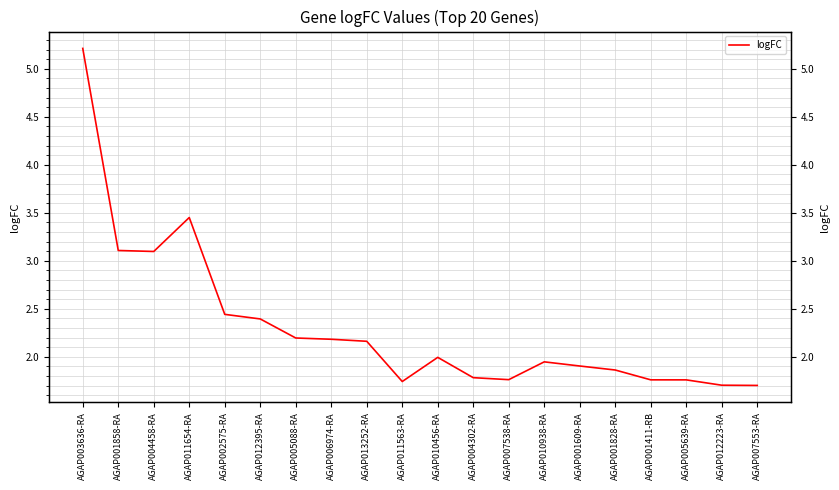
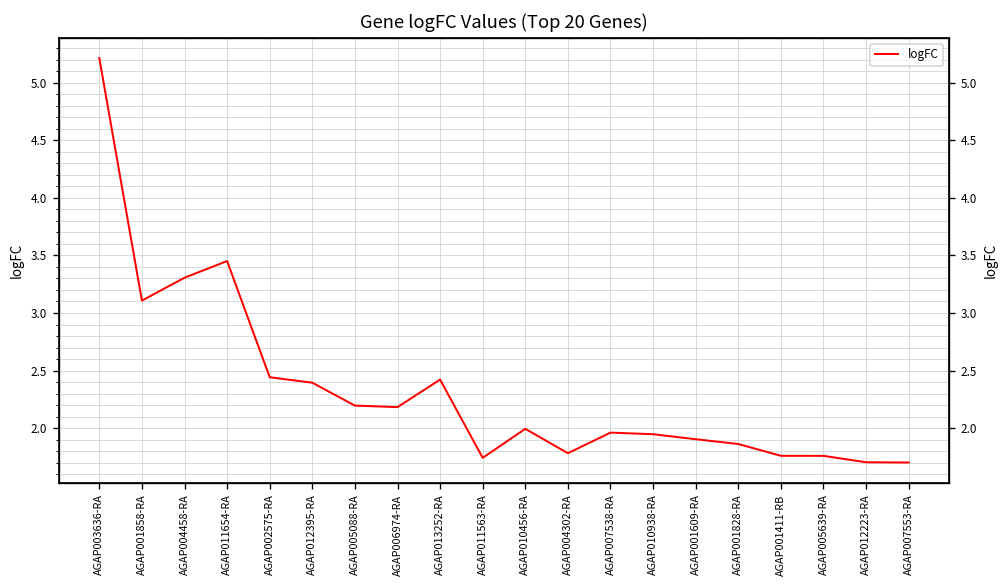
AGAP004458-RA: 3.1 -> 3.3
AGAP013252-RA: 2.2 -> 2.4
AGAP007538-RA: 1.8 -> 2.0
